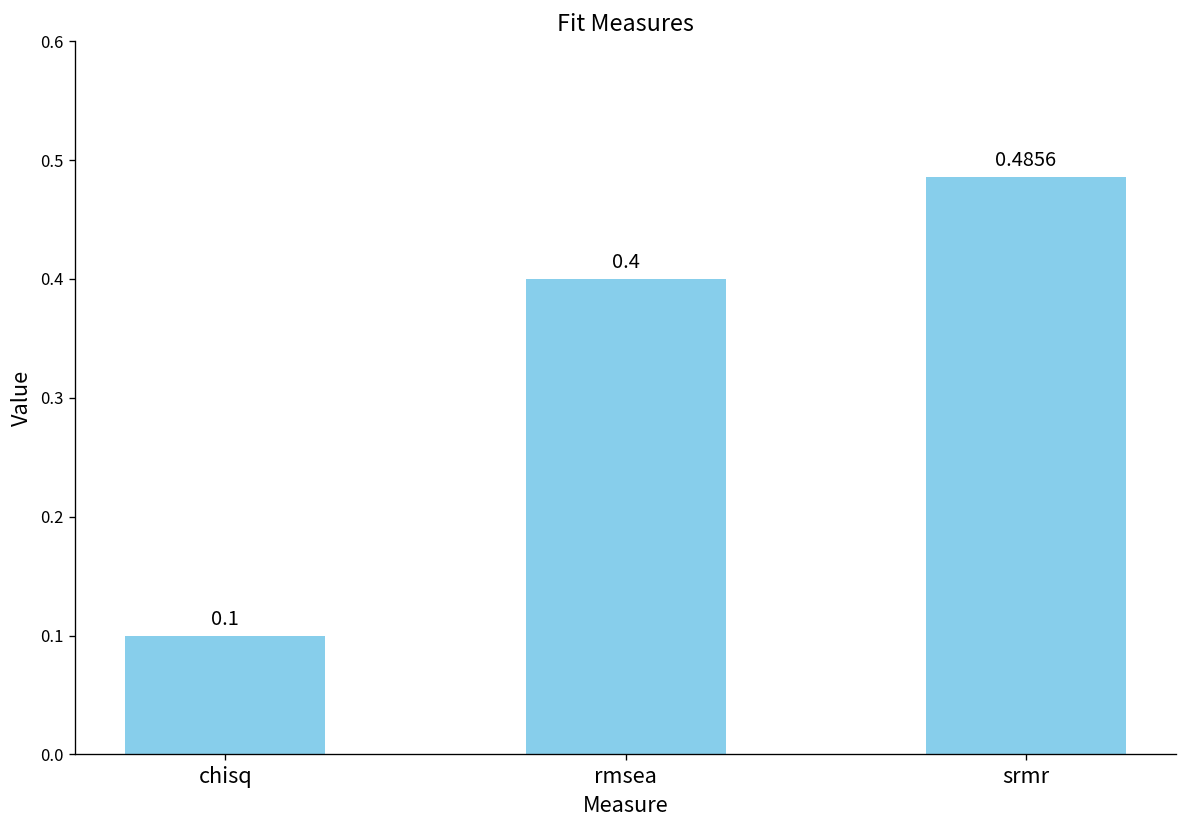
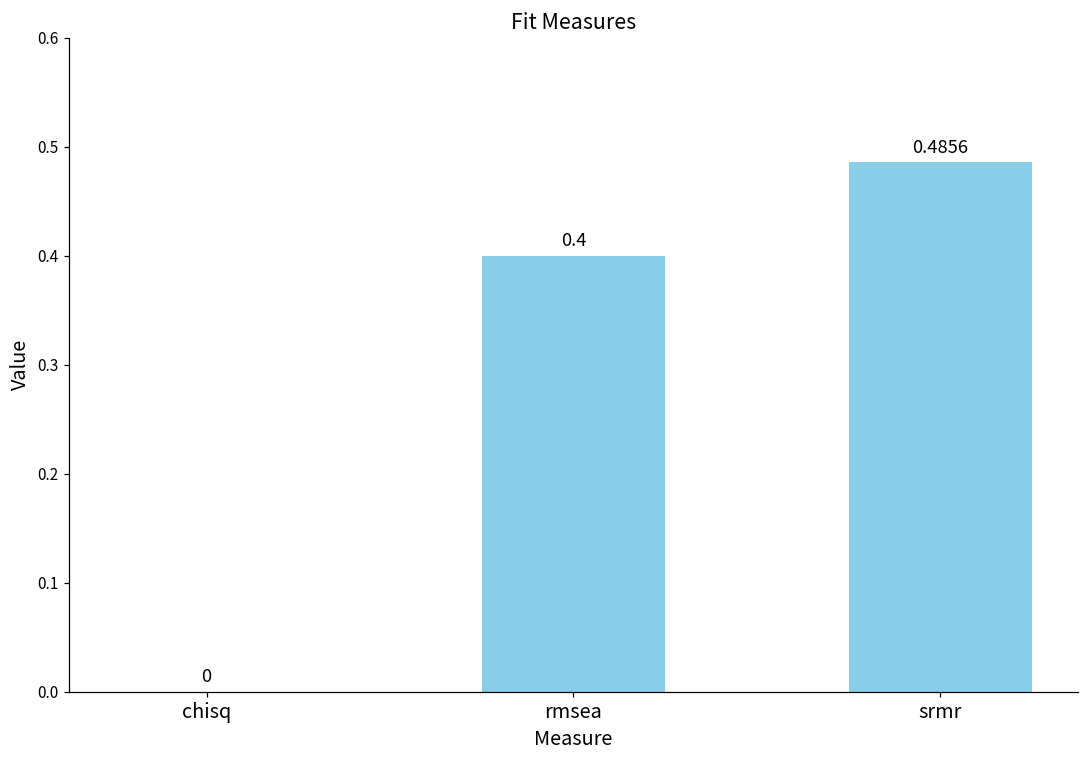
chisq: 0.1 -> 0
